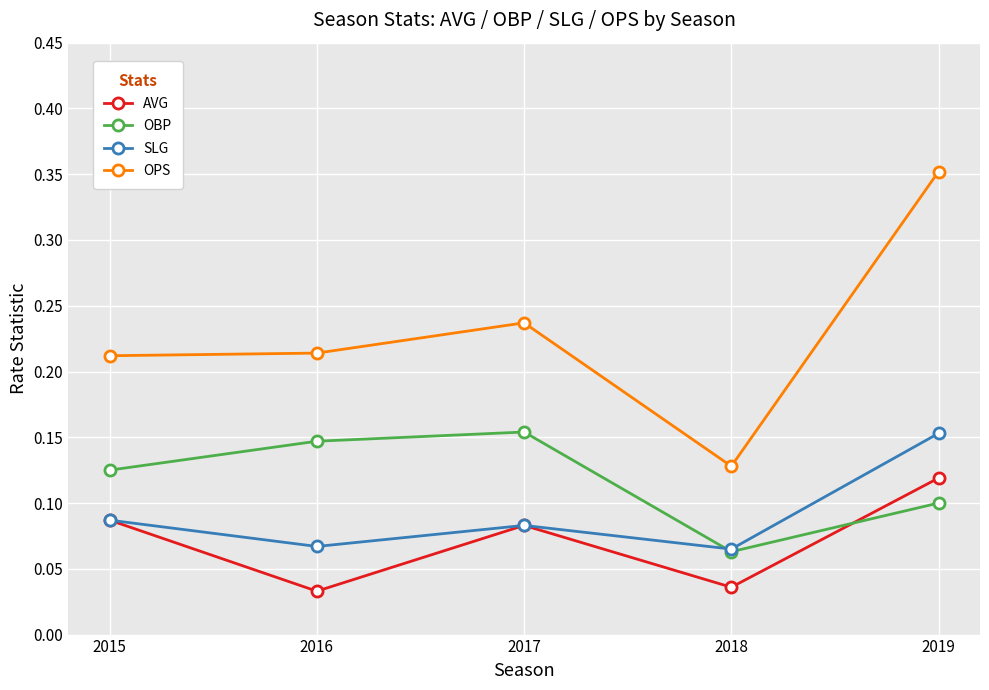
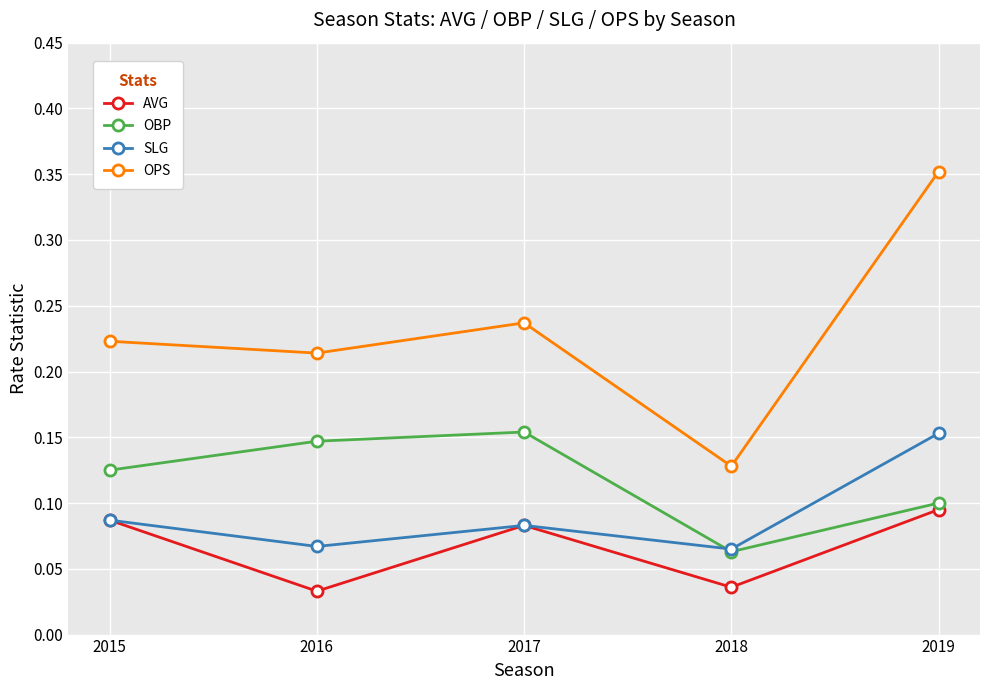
OPS, 2015: 0.212 -> 0.223
AVG, 2019: 0.119 -> 0.095
